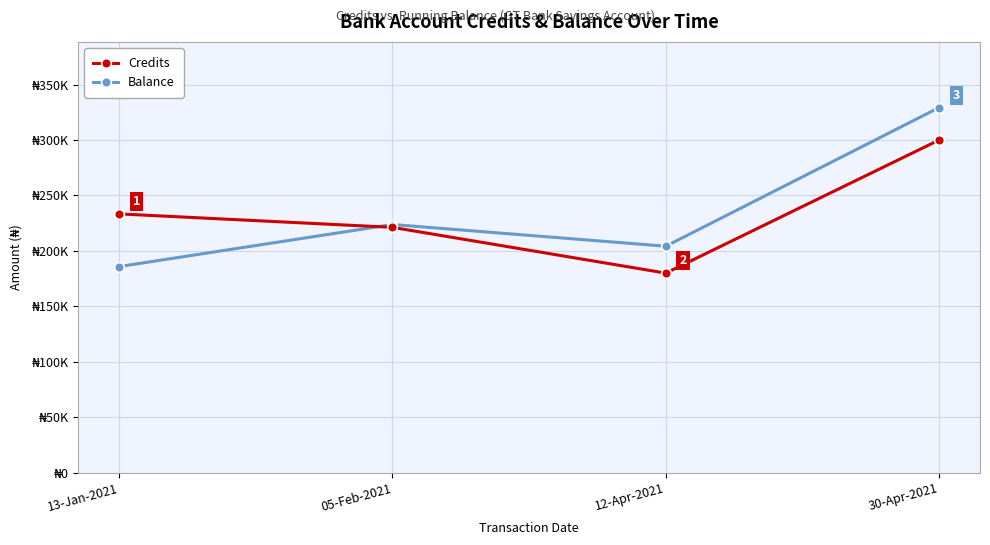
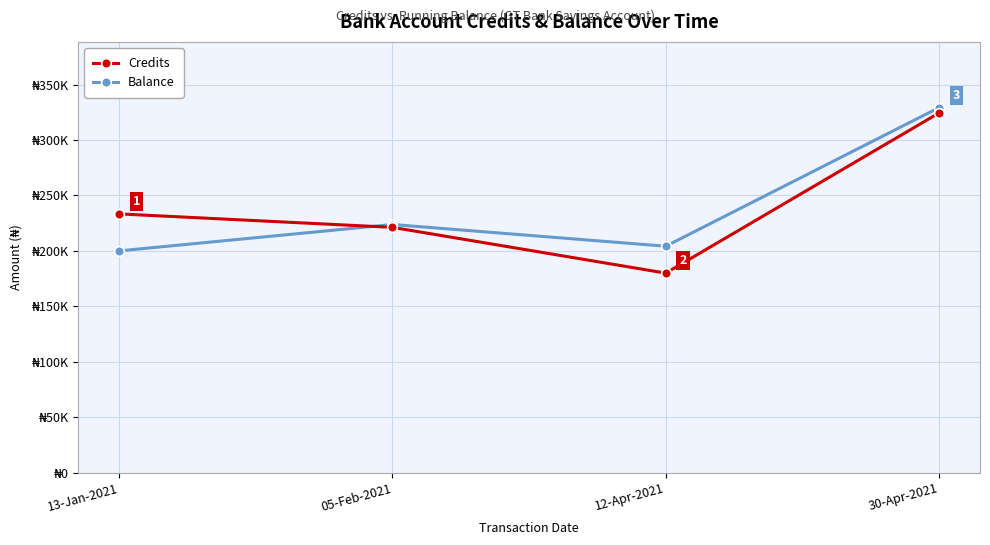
Balance, 13-Jan-2021: ₦186000 -> ₦200000
Credits, 30-Apr-2021: ₦300000 -> ₦324000
